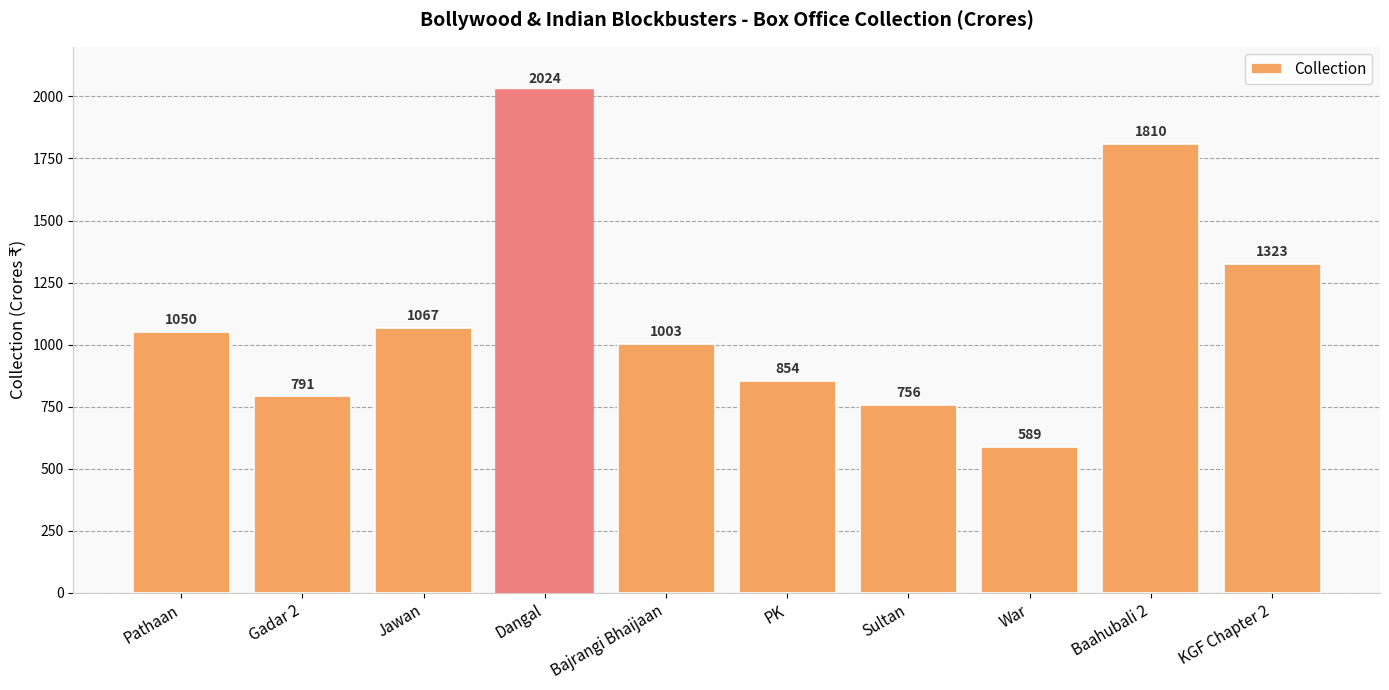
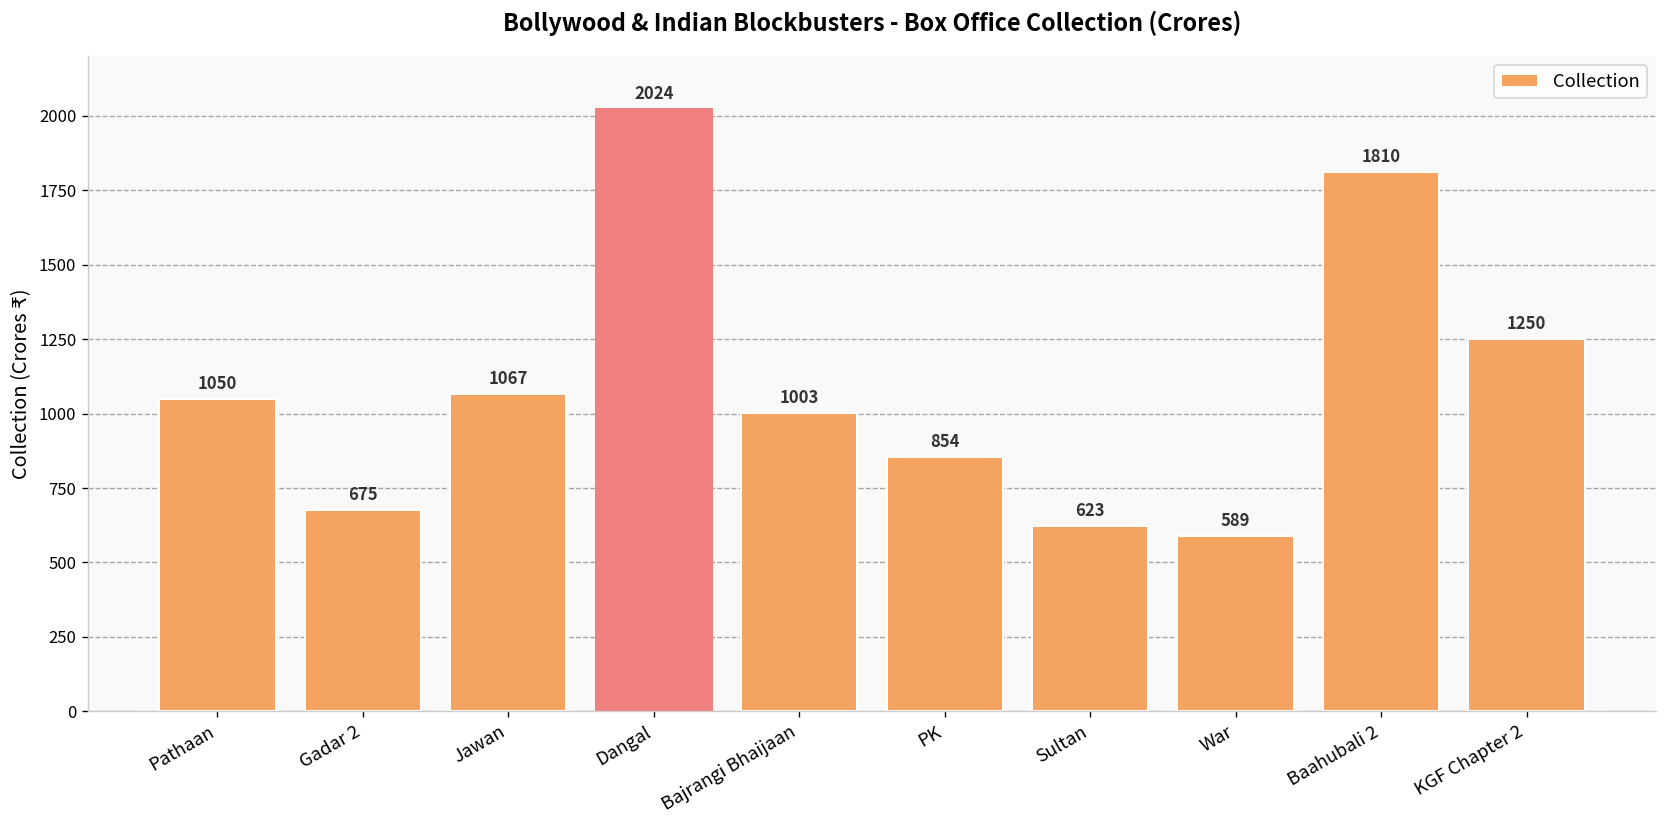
Gadar 2: 791 -> 675
Sultan: 756 -> 623
KGF Chapter 2: 1323 -> 1250
